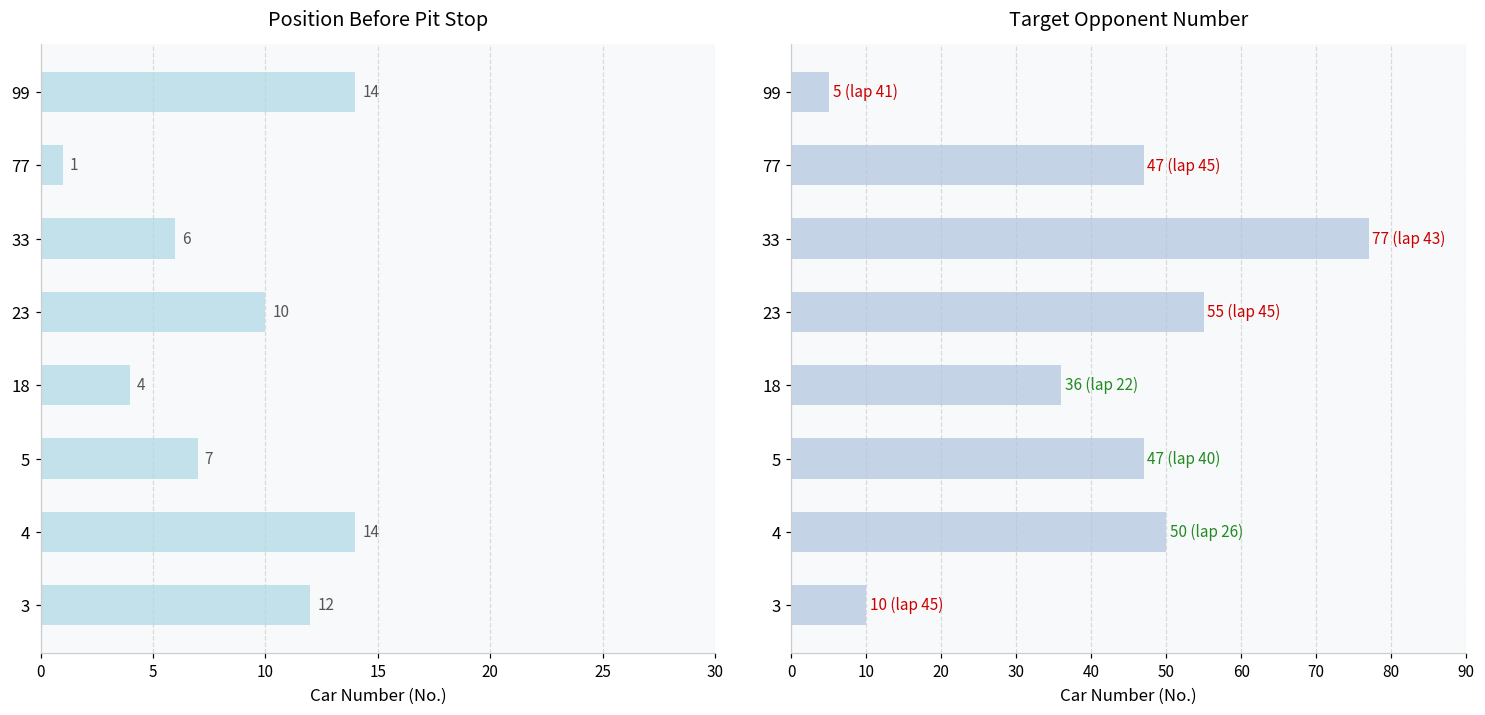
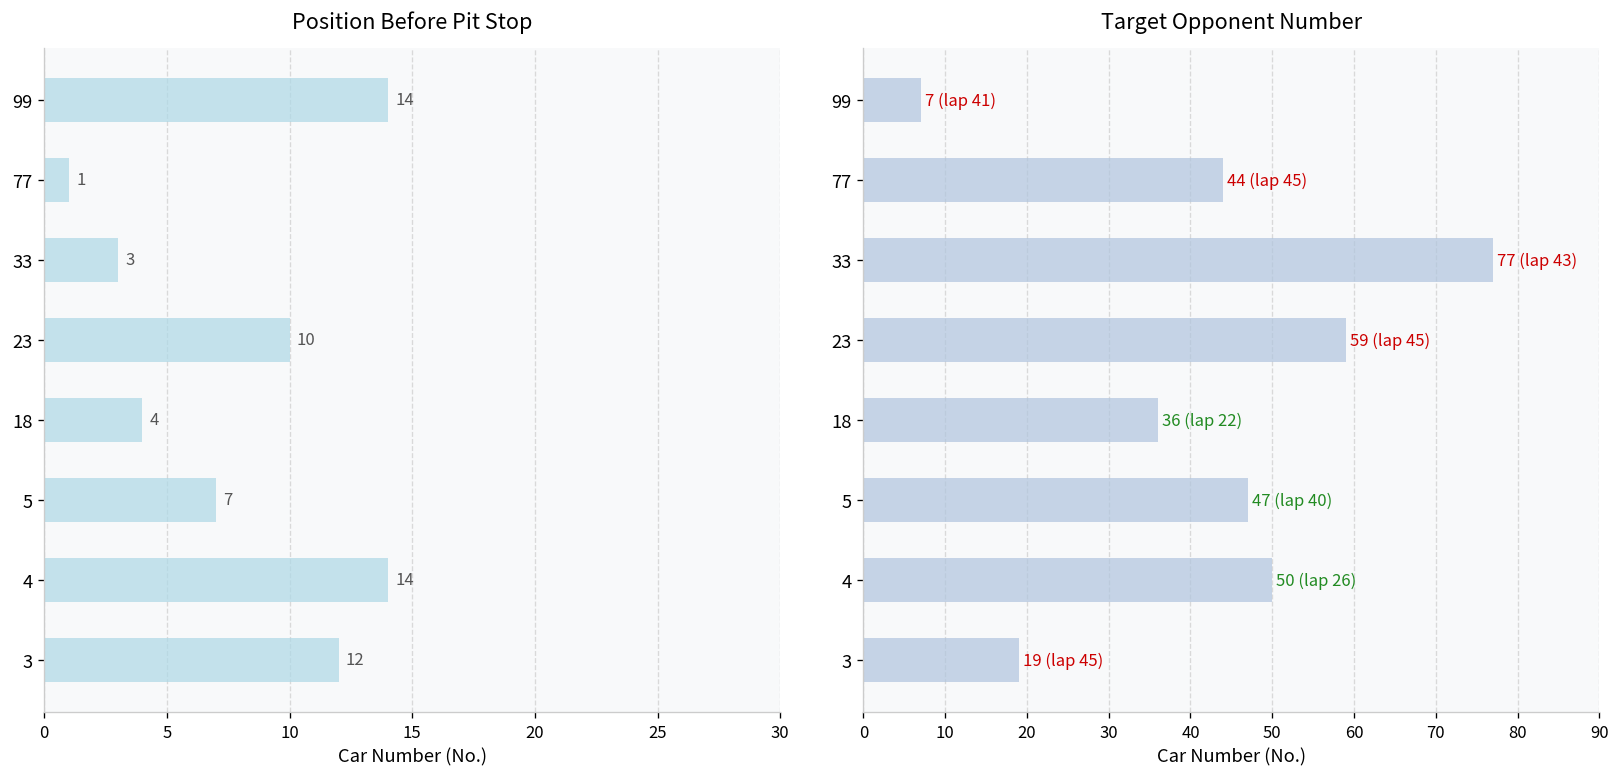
Position Before Pit Stop, 33: 6 -> 3
Target Opponent Number, 99: 5 -> 7
Target Opponent Number, 77: 47 -> 44
Target Opponent Number, 23: 55 -> 59
Target Opponent Number, 3: 10 -> 19
